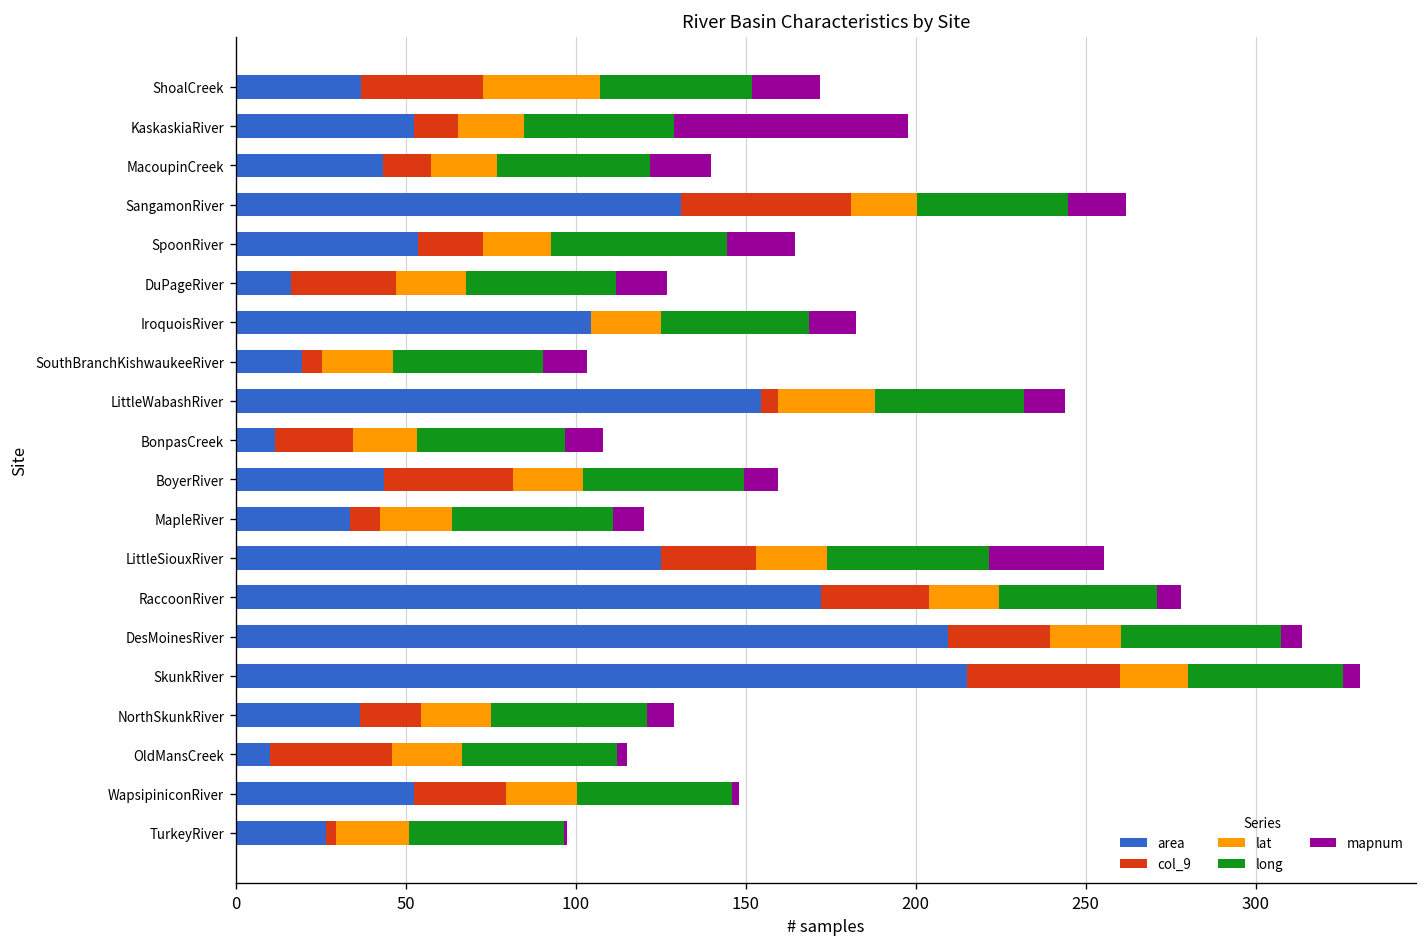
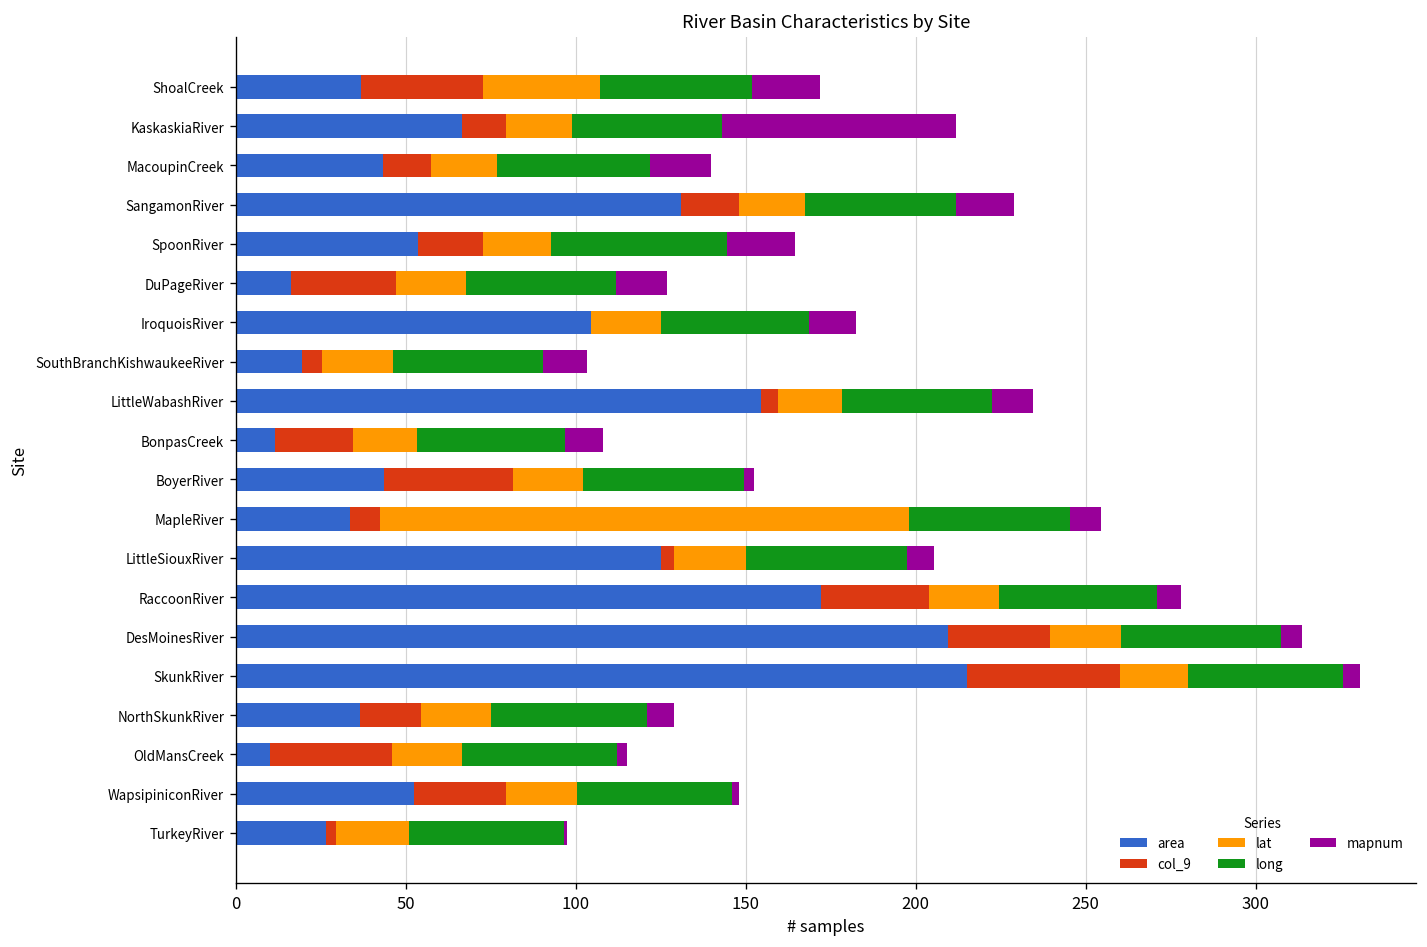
area, KaskaskiaRiver: 52 -> 67
col_9, SangamonRiver: 50 -> 17
lat, LittleWabashRiver: 29 -> 19
mapnum, BoyerRiver: 10 -> 3
lat, MapleRiver: 21 -> 156
col_9, LittleSiouxRiver: 28 -> 4
mapnum, LittleSiouxRiver: 34 -> 8
